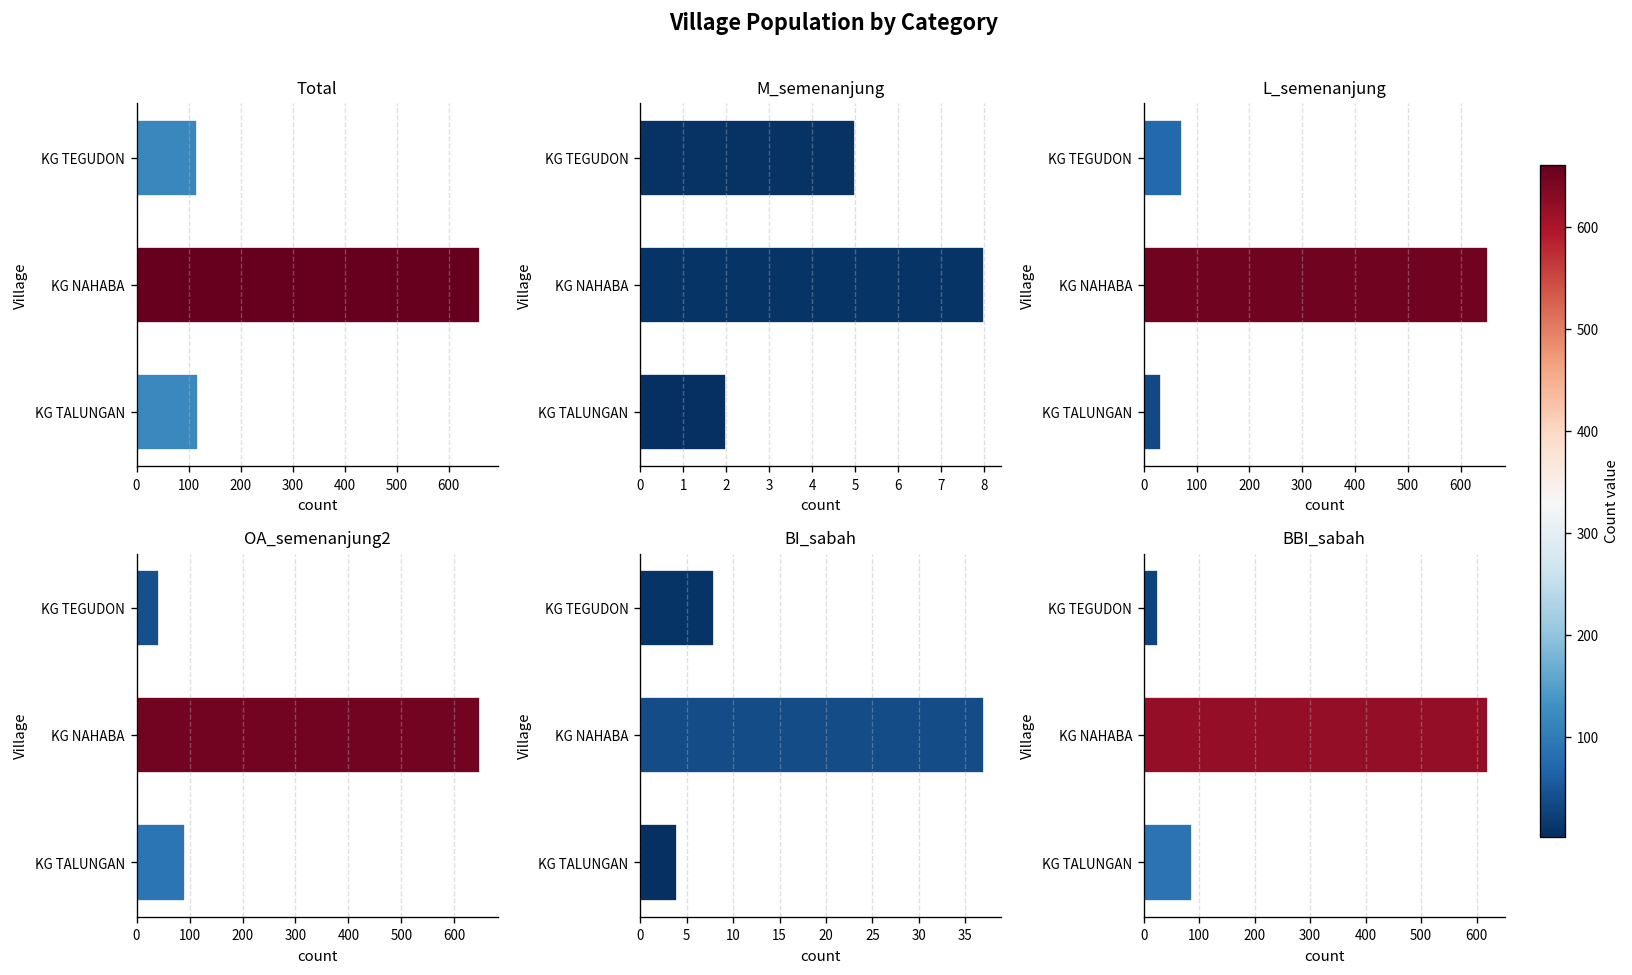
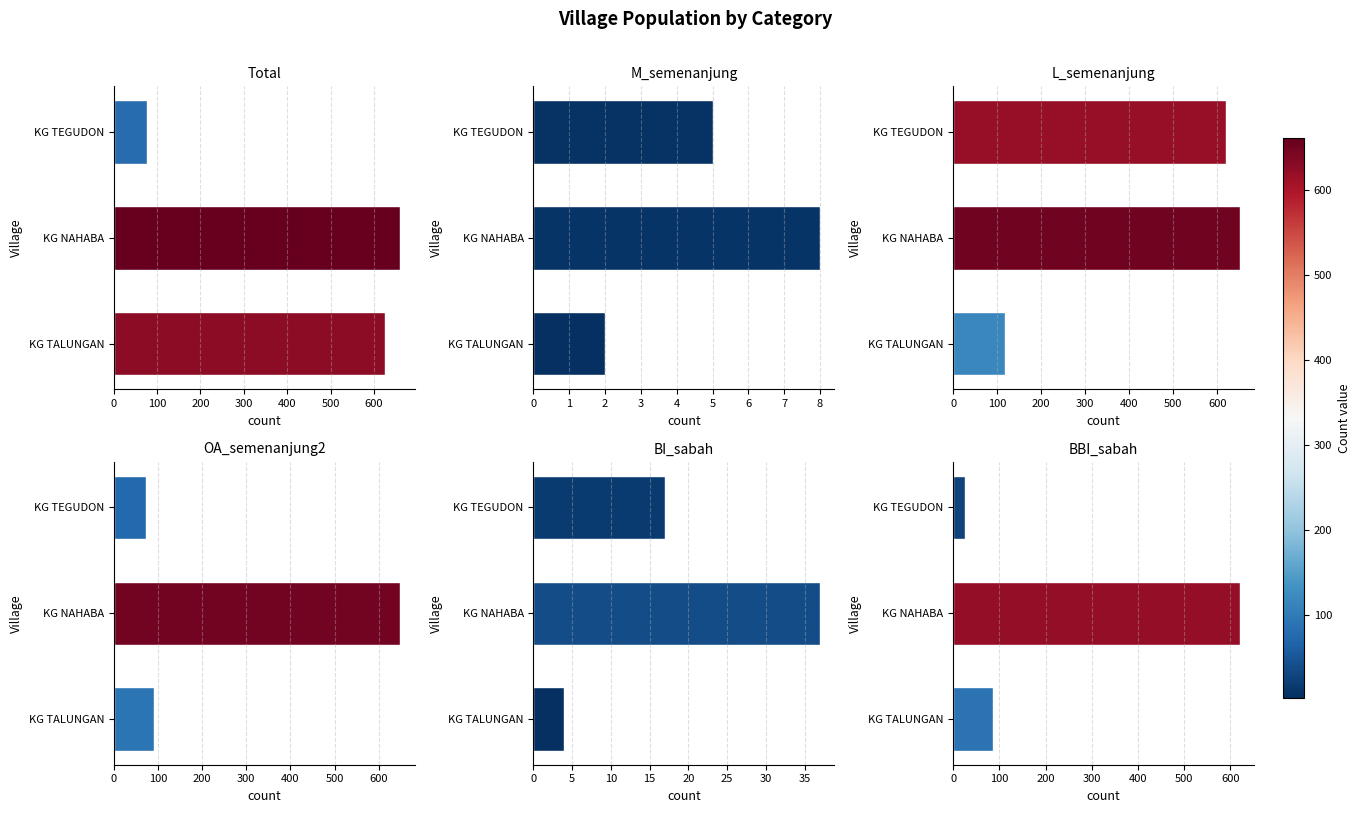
Total, KG TEGUDON: 120 -> 80
Total, KG TALUNGAN: 120 -> 630
L_semenanjung, KG TEGUDON: 70 -> 620
L_semenanjung, KG TALUNGAN: 30 -> 120
OA_semenanjung2, KG TEGUDON: 40 -> 70
BI_sabah, KG TEGUDON: 8 -> 17
